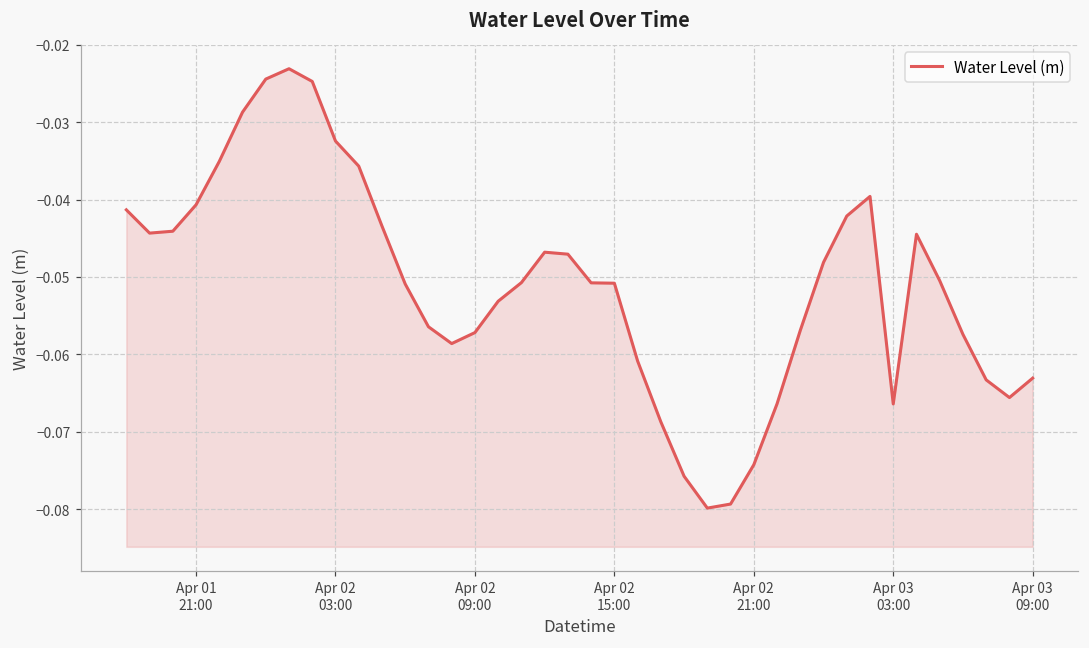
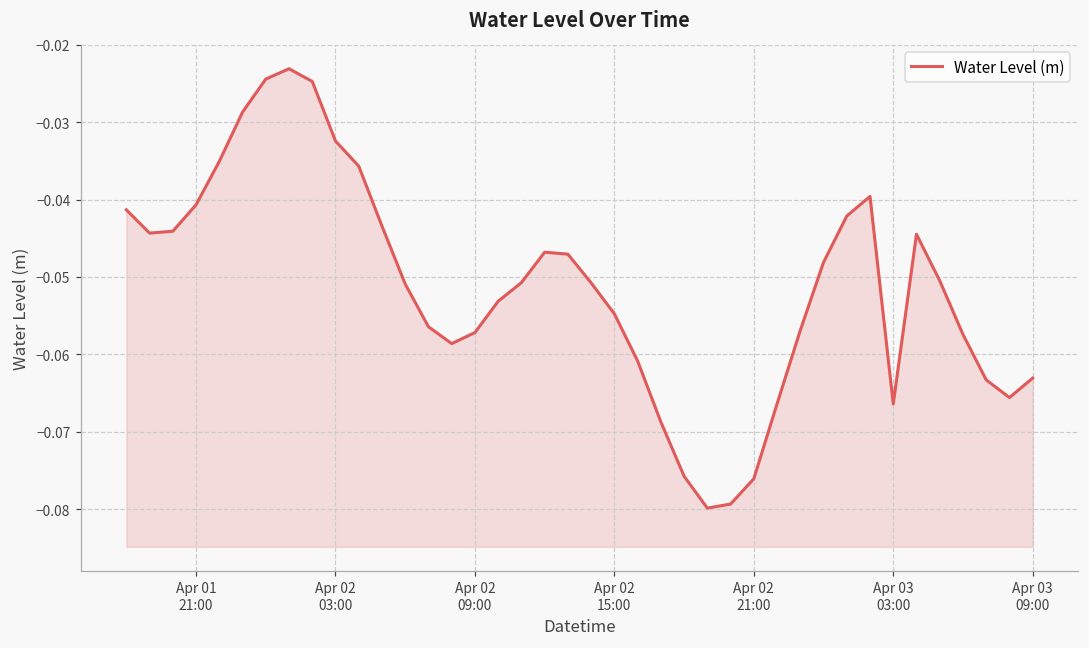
Apr 02 15:00: -0.051 -> -0.055
Apr 02 21:00: -0.074 -> -0.076
